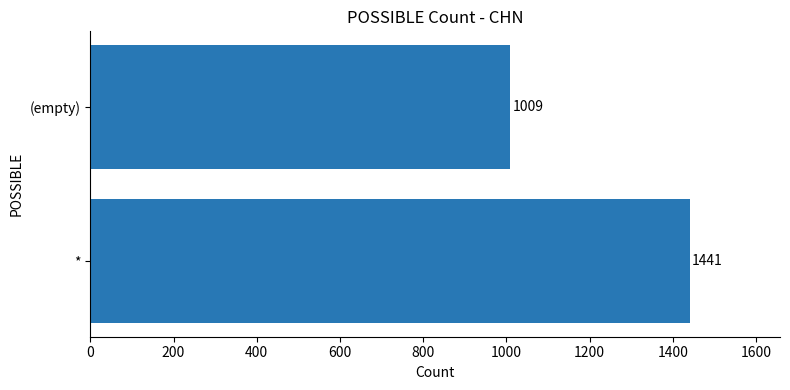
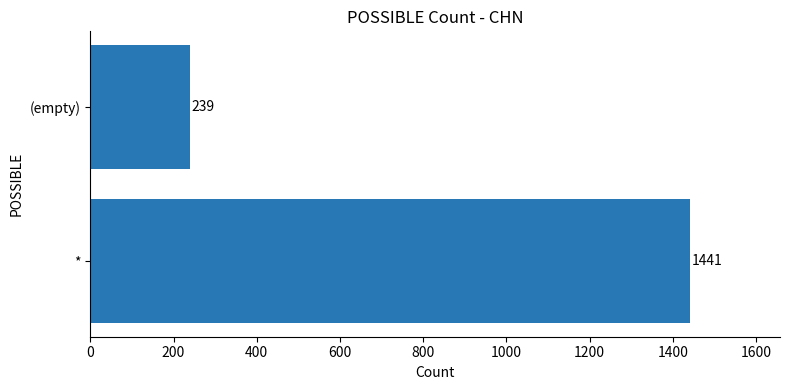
(empty): 1009 -> 239
